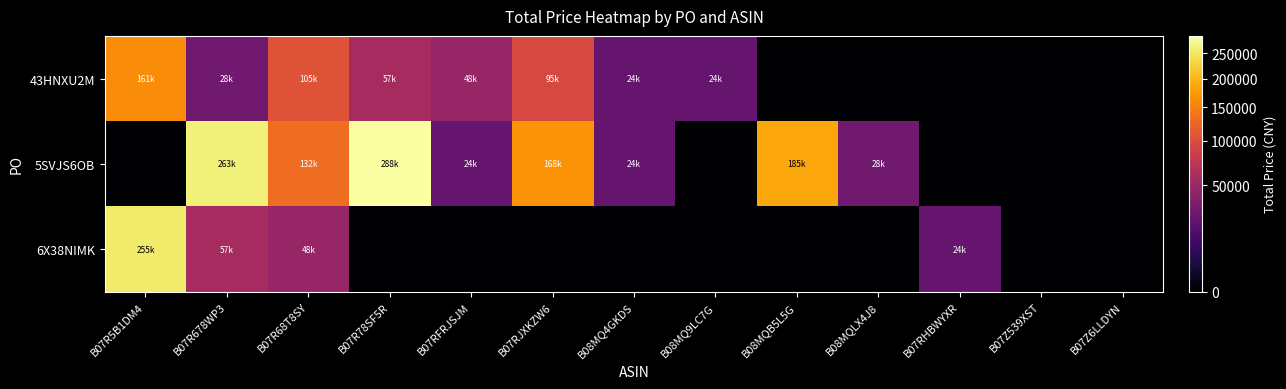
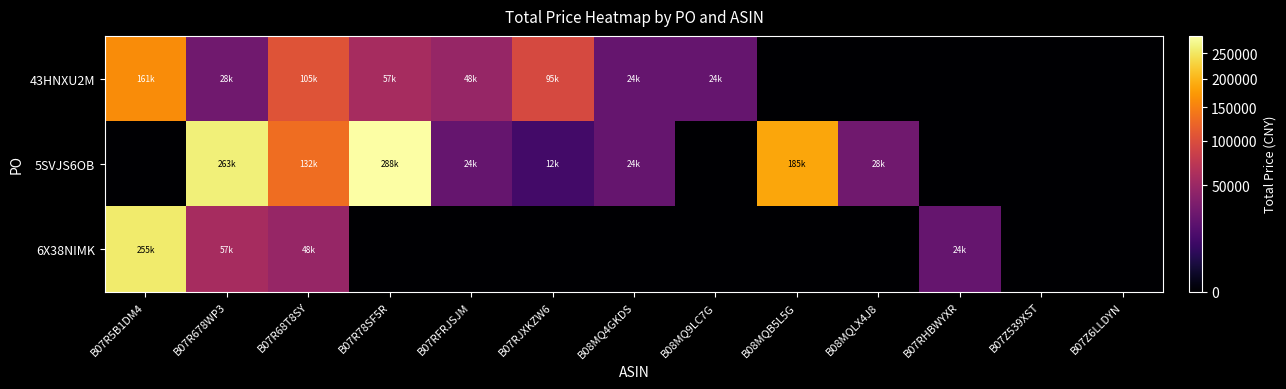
5SVJS6OB, B07RJXKZW6: 168k -> 12k
